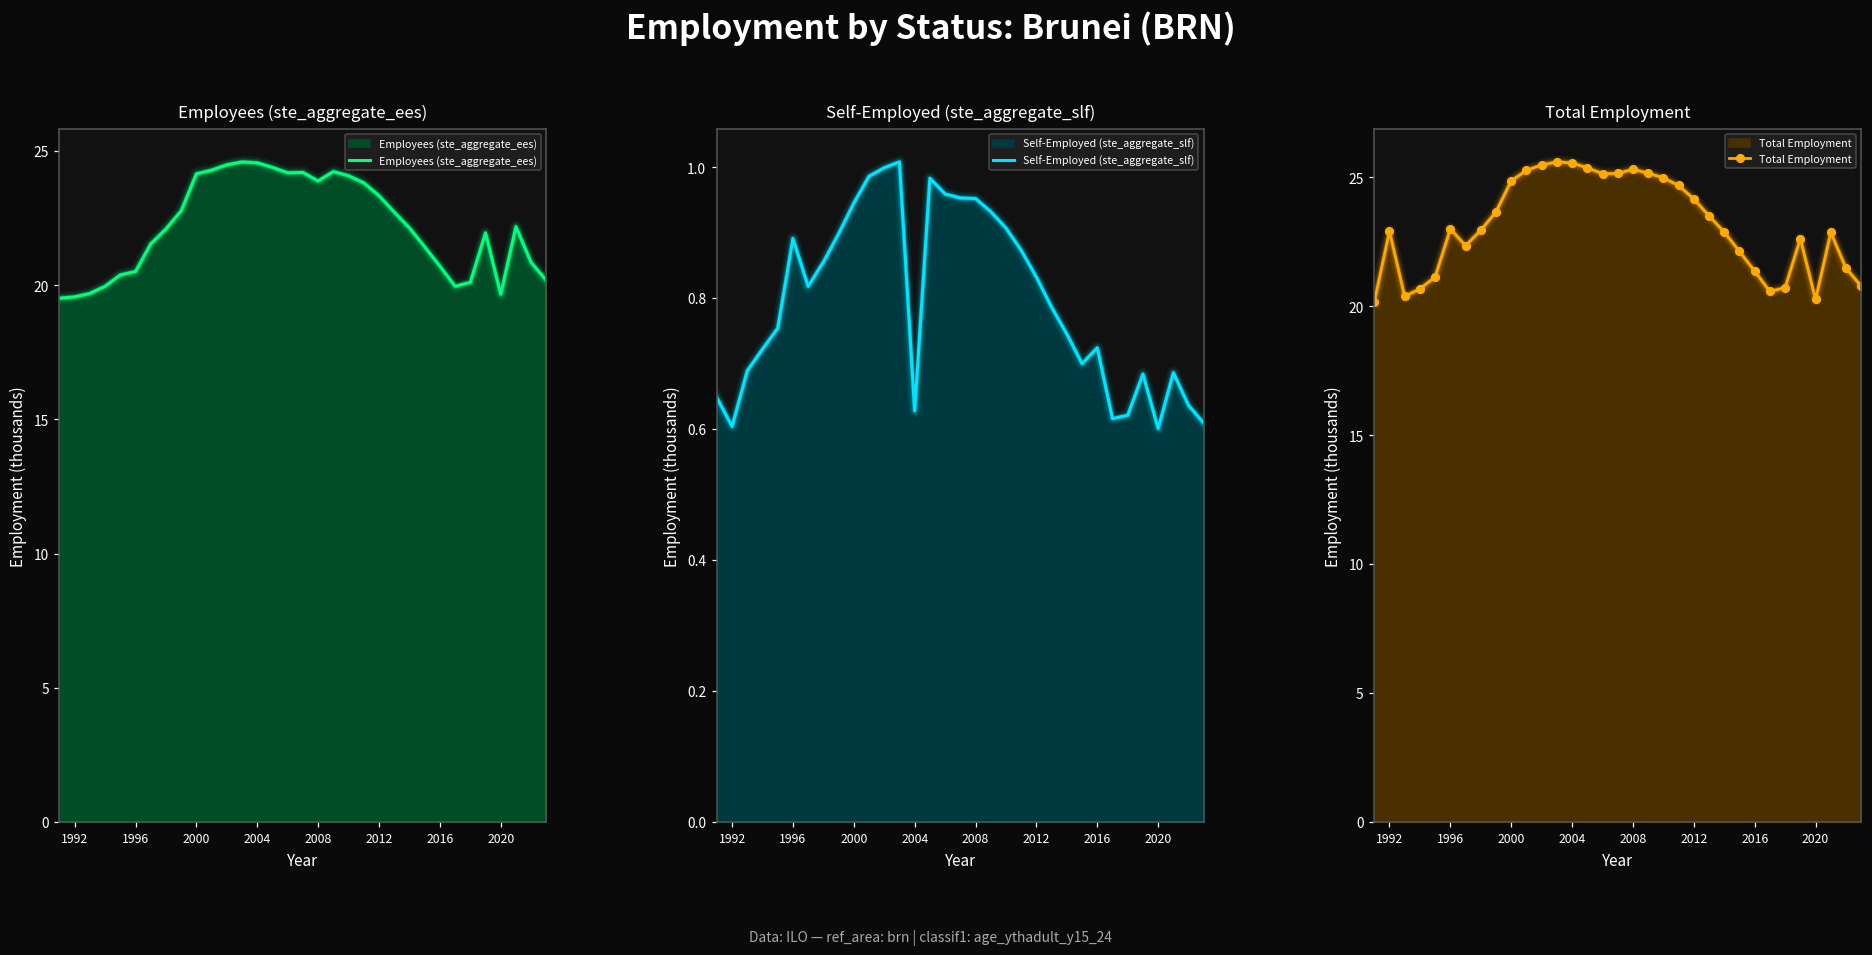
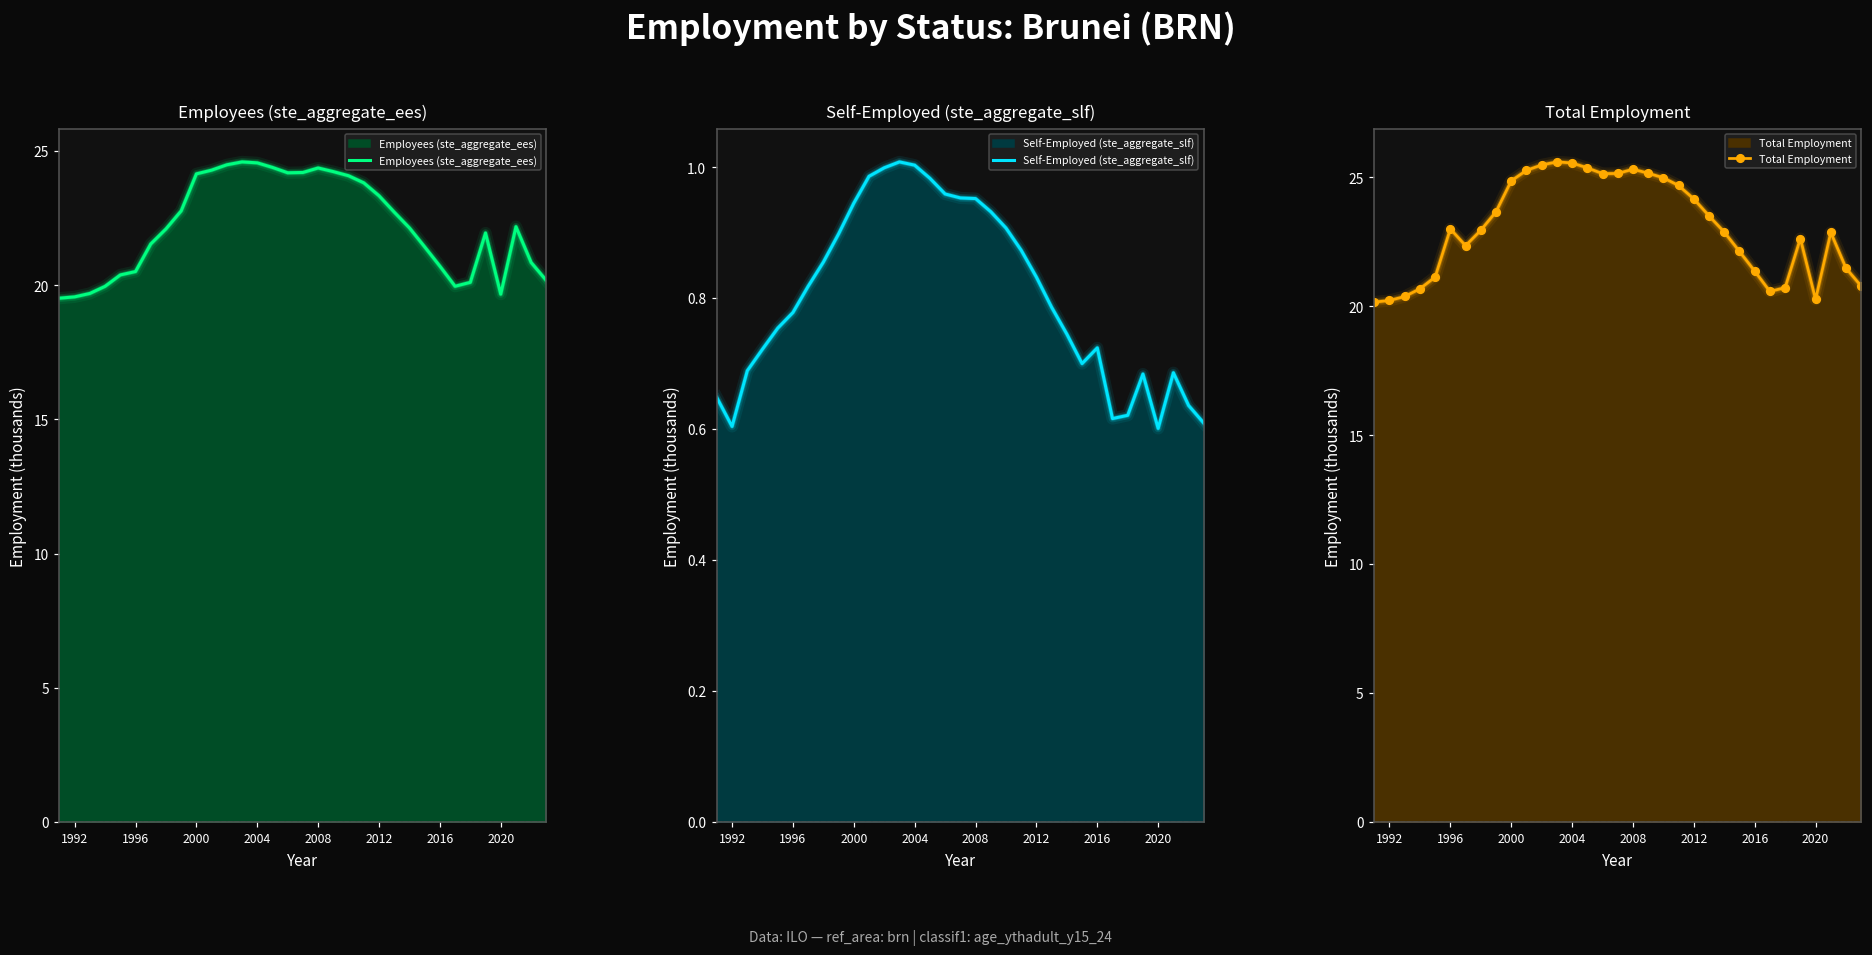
Employees (ste_aggregate_ees), 2008: 23.9 -> 24.4
Self-Employed (ste_aggregate_slf), 1996: 0.89 -> 0.78
Self-Employed (ste_aggregate_slf), 2004: 0.63 -> 1.00
Total Employment, 1992: 22.9 -> 20.2
